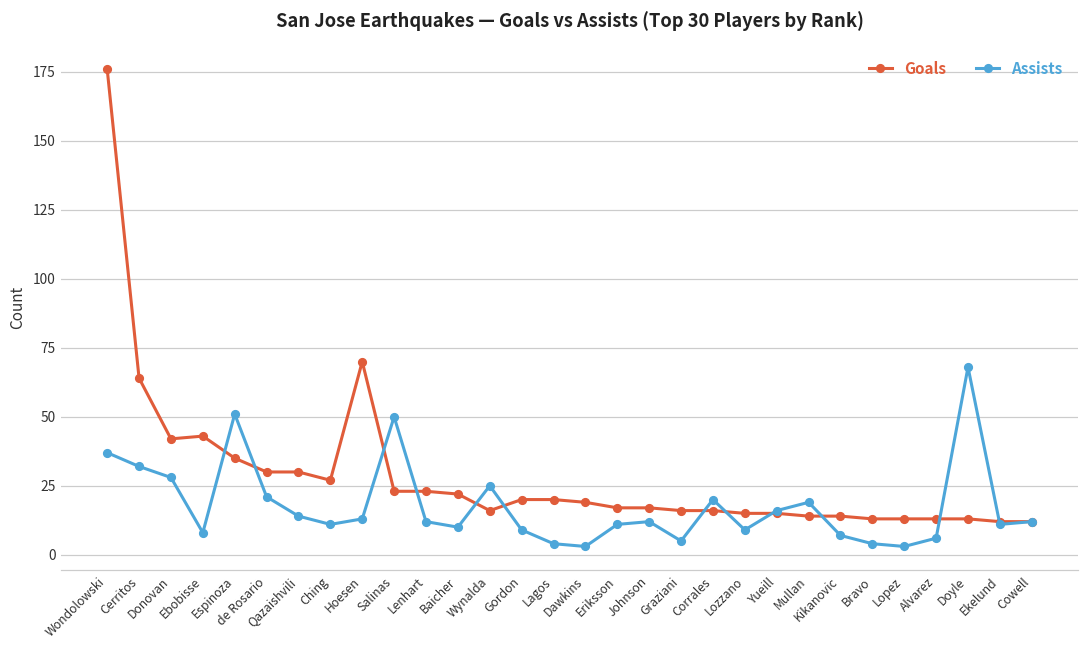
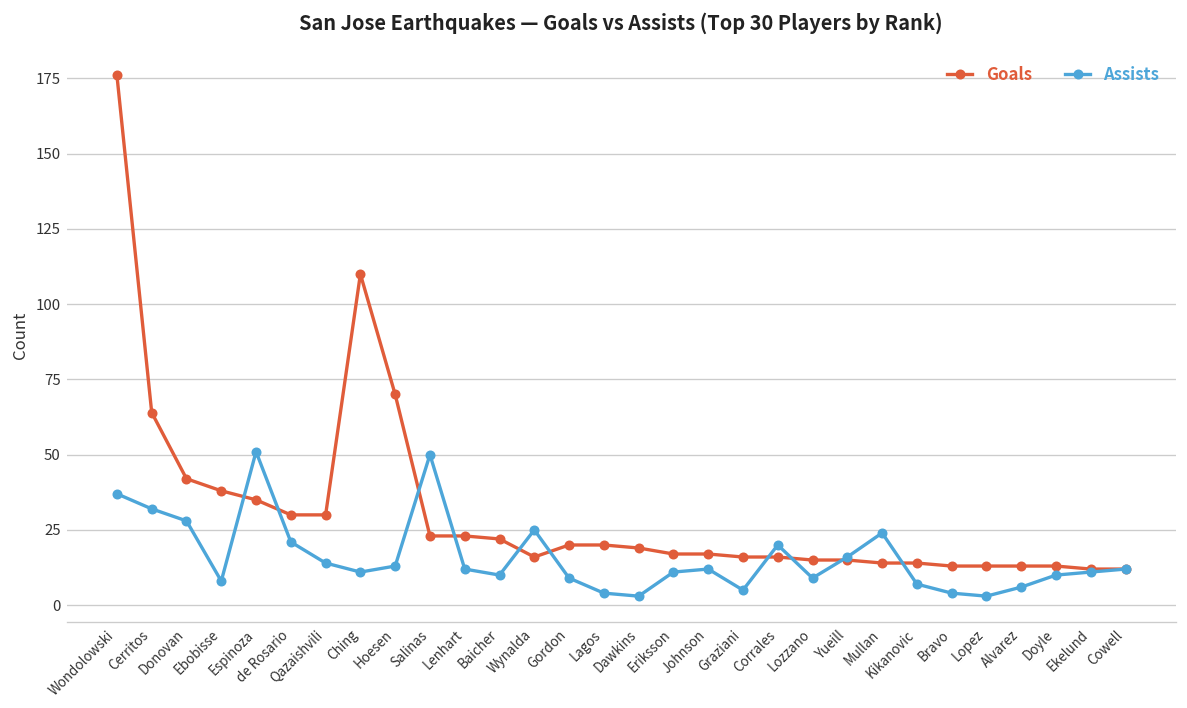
Goals, Ebobisse: 43 -> 38
Goals, Ching: 27 -> 110
Assists, Mullan: 19 -> 24
Assists, Doyle: 68 -> 10
